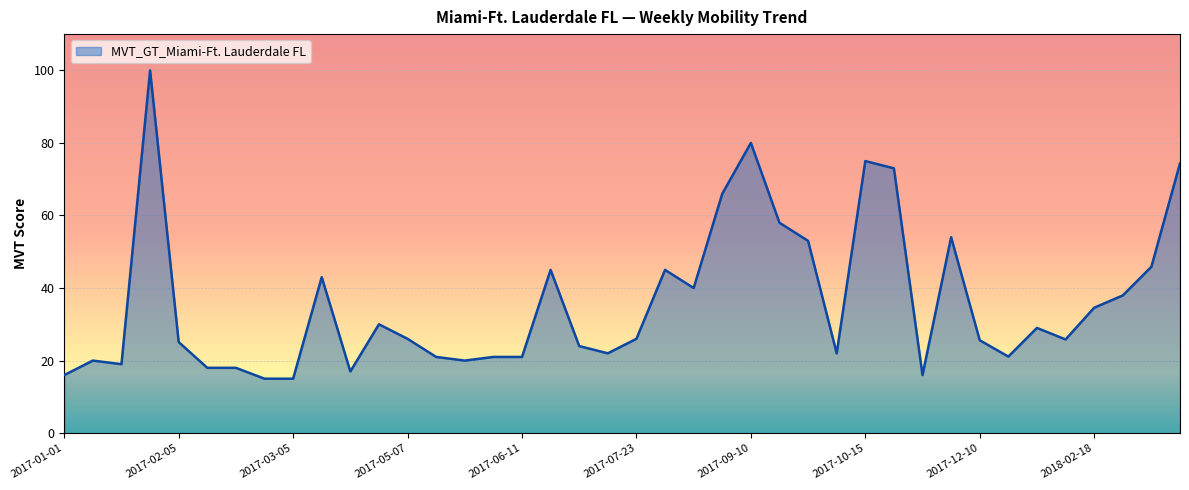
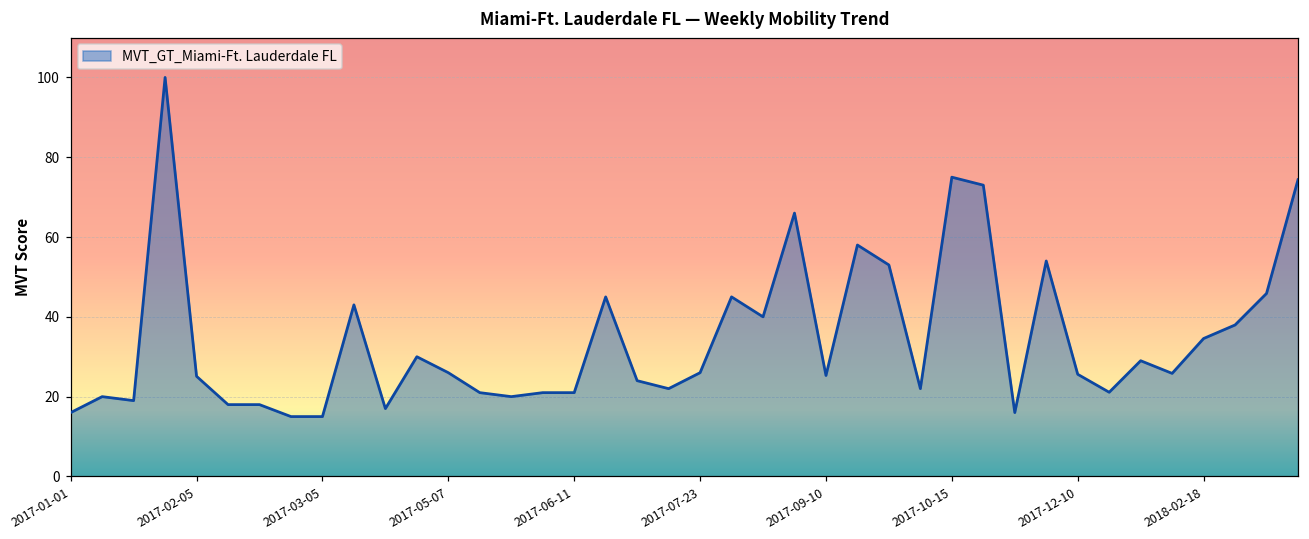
2017-09-10: 80 -> 25
